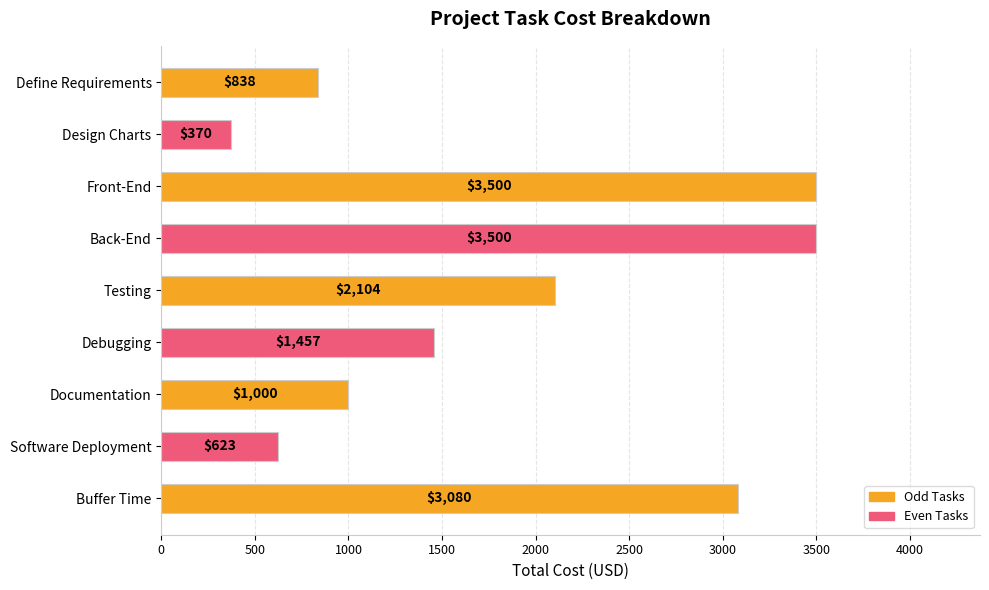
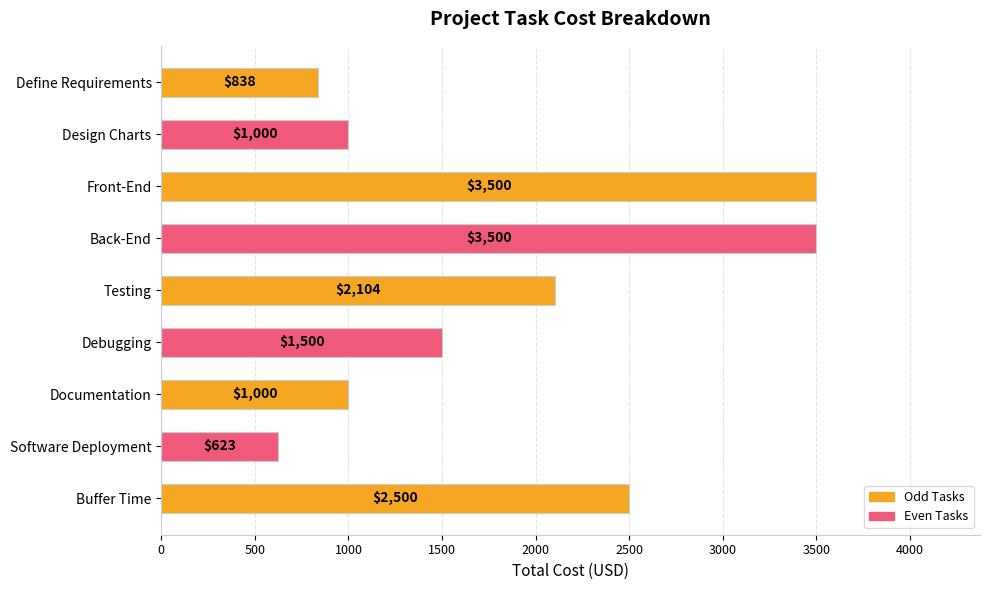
Design Charts: $370 -> $1,000
Debugging: $1,457 -> $1,500
Buffer Time: $3,080 -> $2,500
